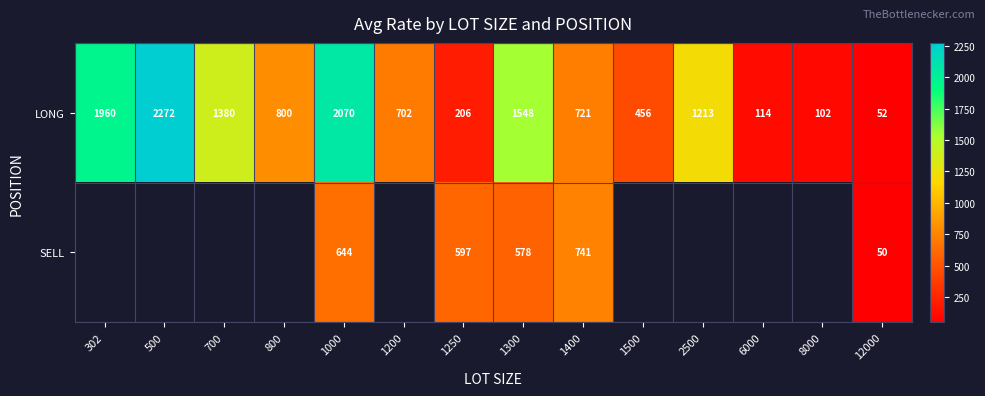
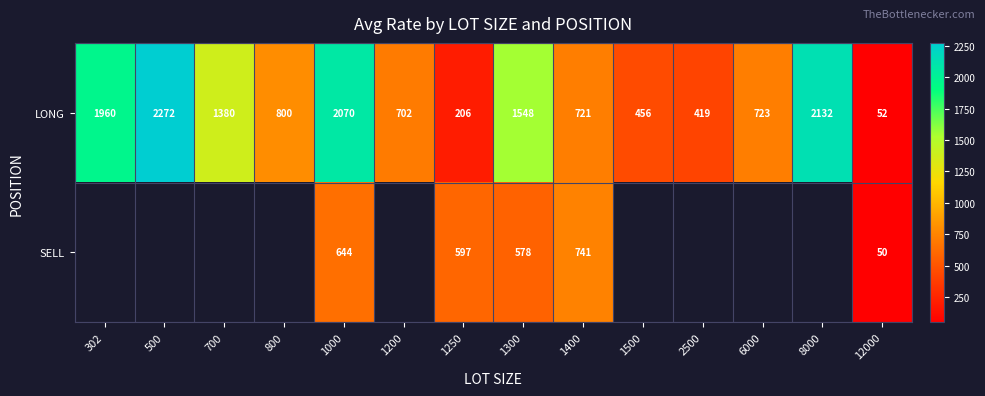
LONG, 2500: 1213 -> 419
LONG, 6000: 114 -> 723
LONG, 8000: 102 -> 2132
